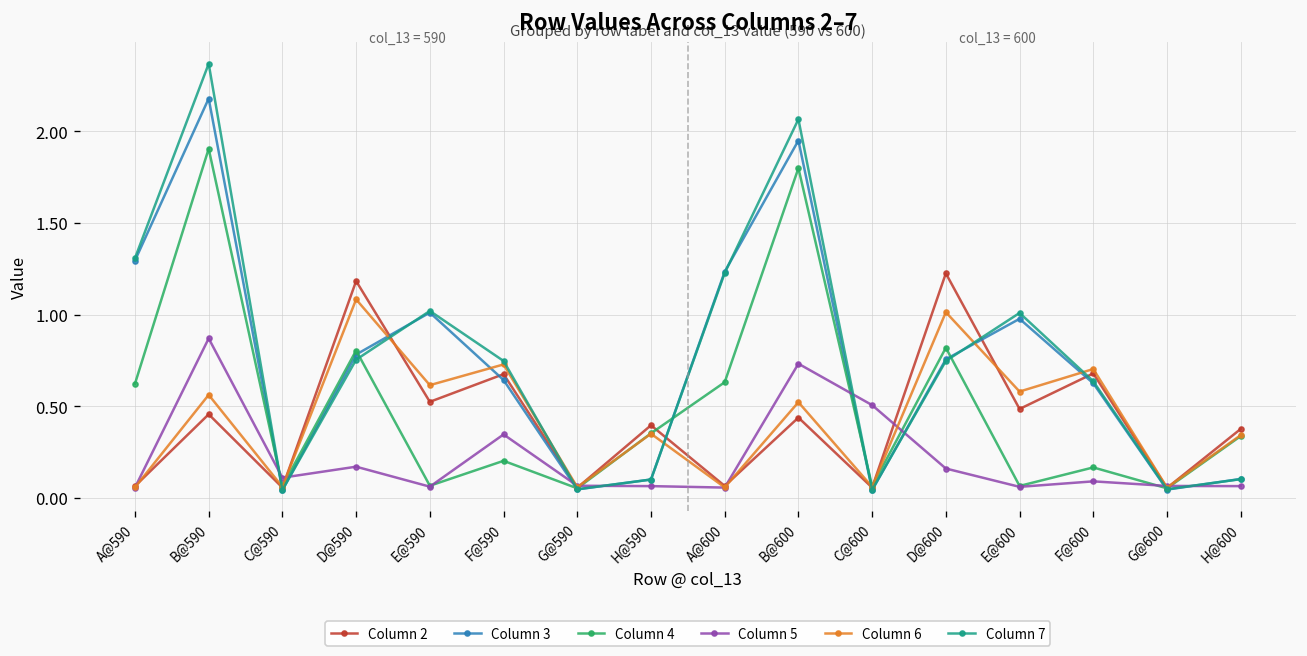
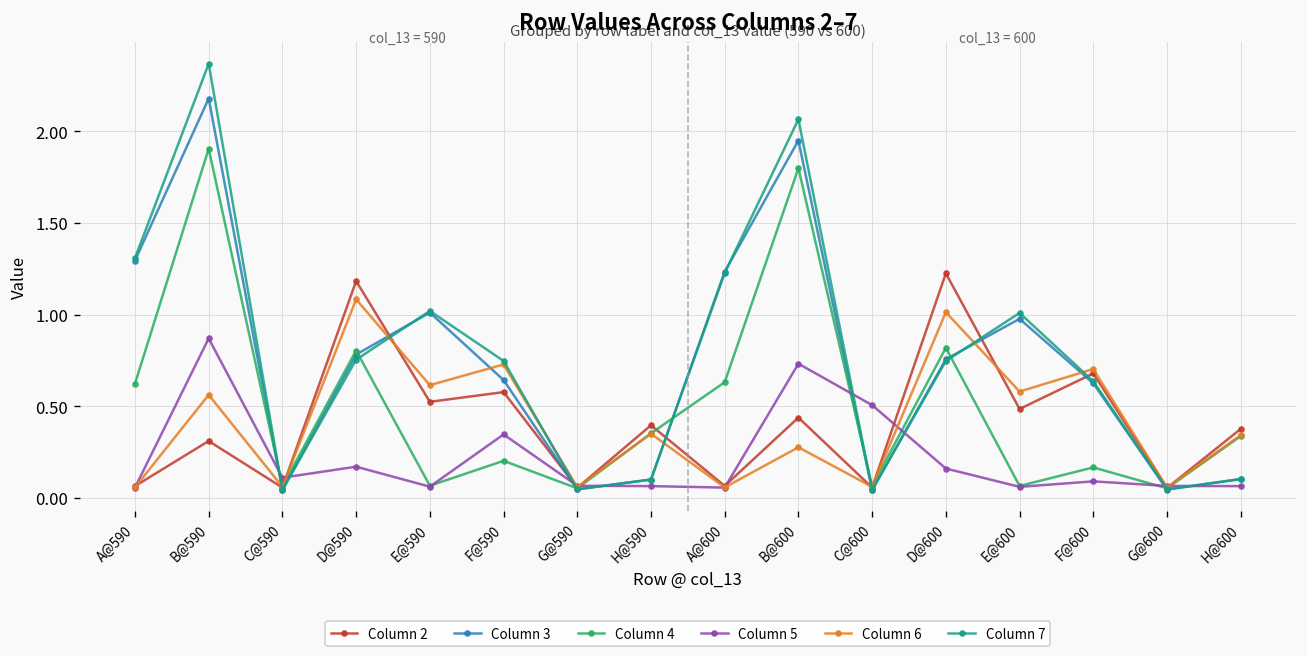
Column 2, B@590: 0.46 -> 0.31
Column 2, F@590: 0.68 -> 0.58
Column 6, B@600: 0.52 -> 0.28
